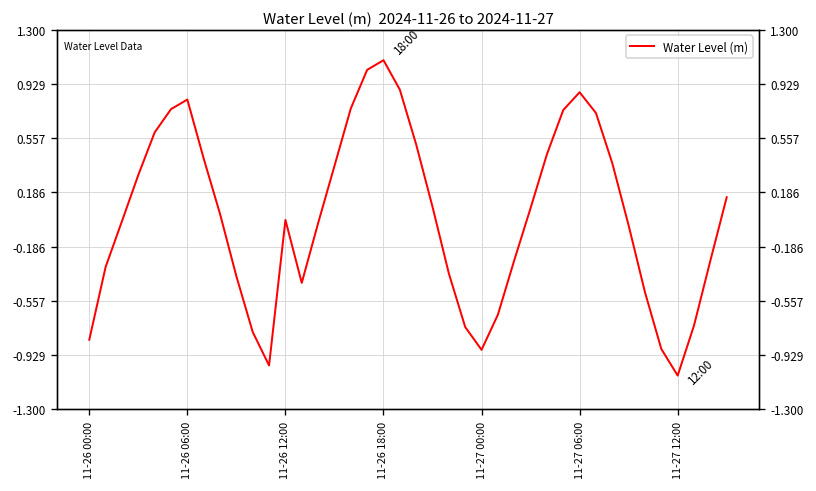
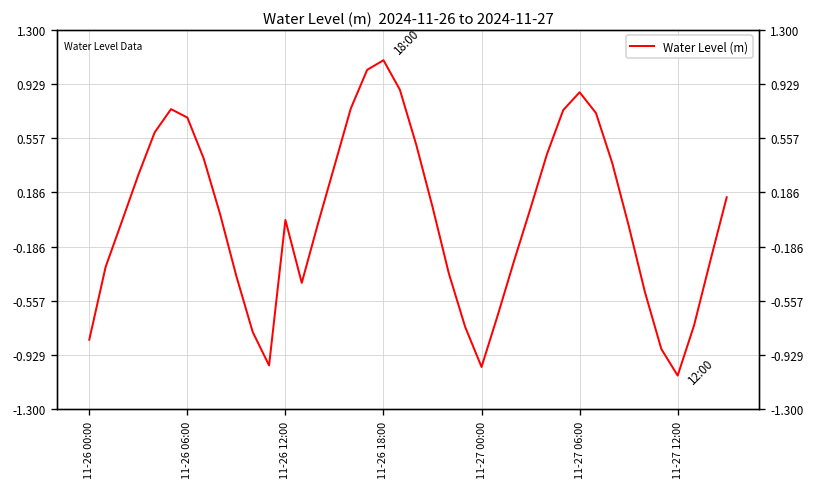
11-26 06:00: 0.82 -> 0.70
11-27 00:00: -0.89 -> -1.01
